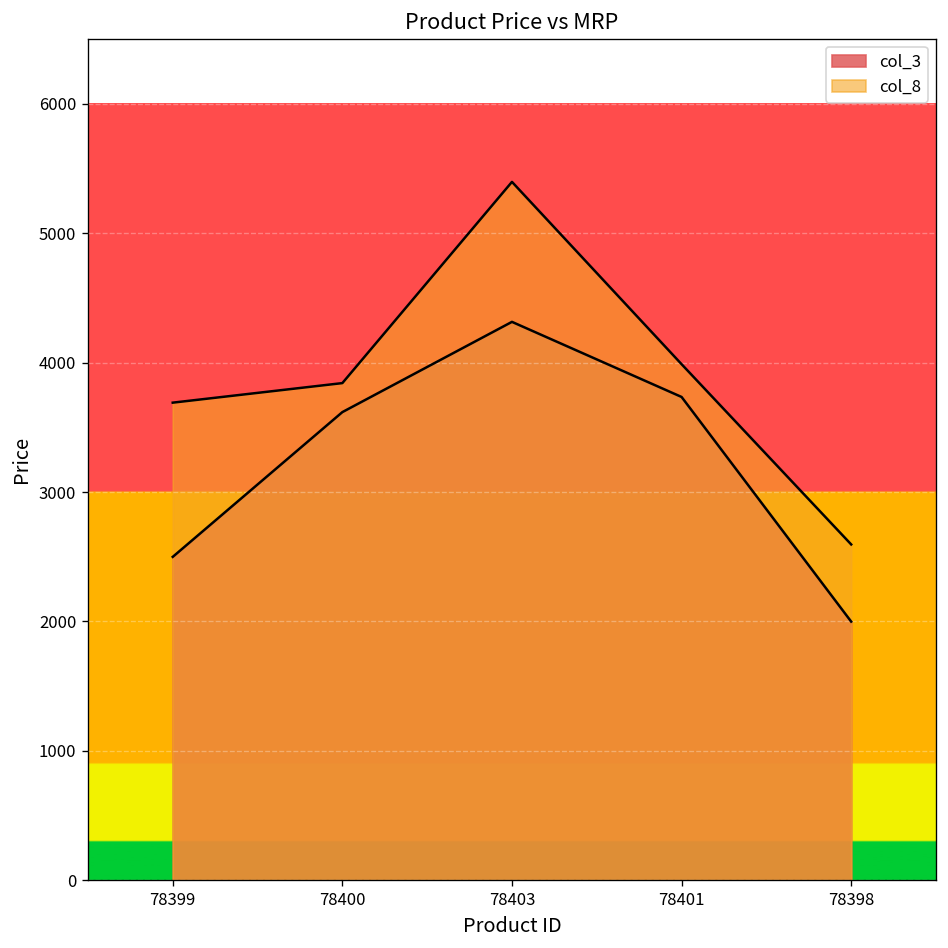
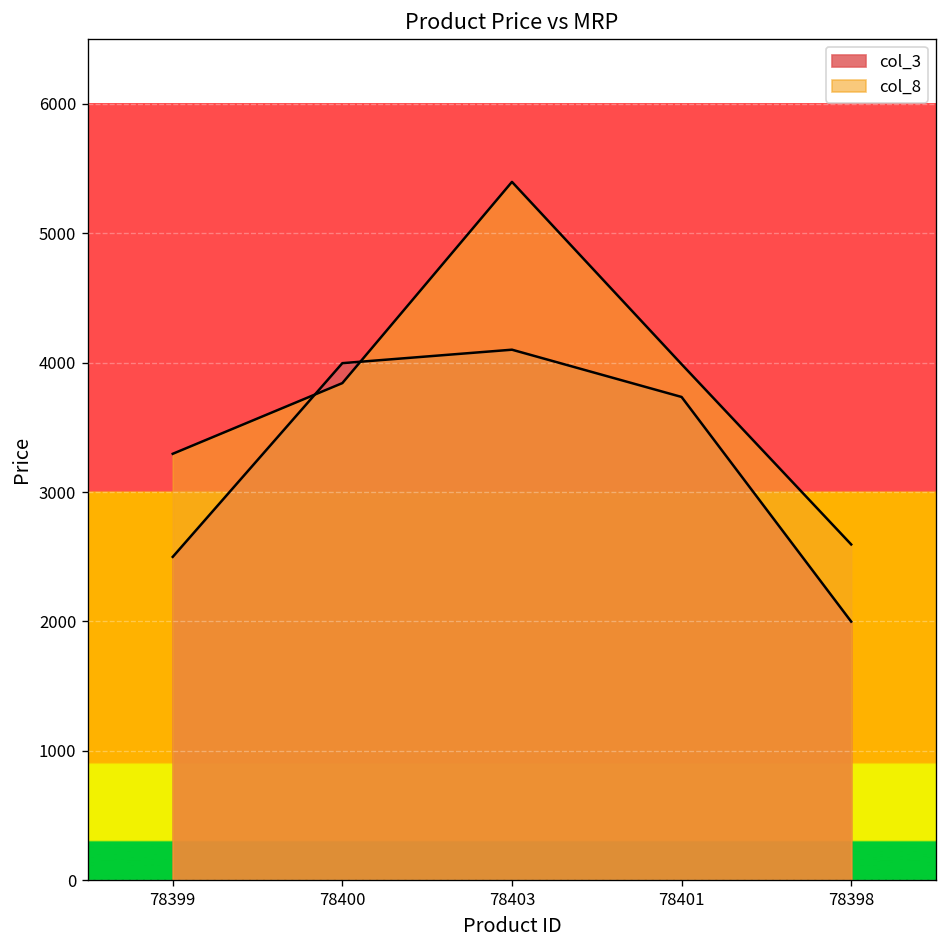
col_8, 78399: 3690 -> 3300
col_3, 78400: 3620 -> 4000
col_3, 78403: 4310 -> 4100
